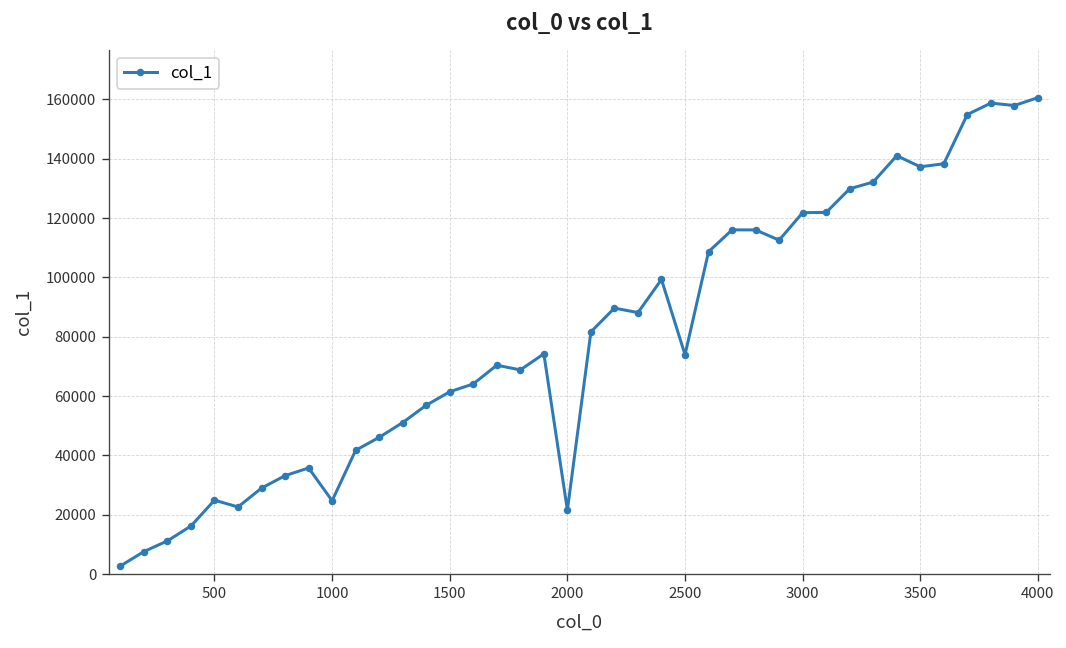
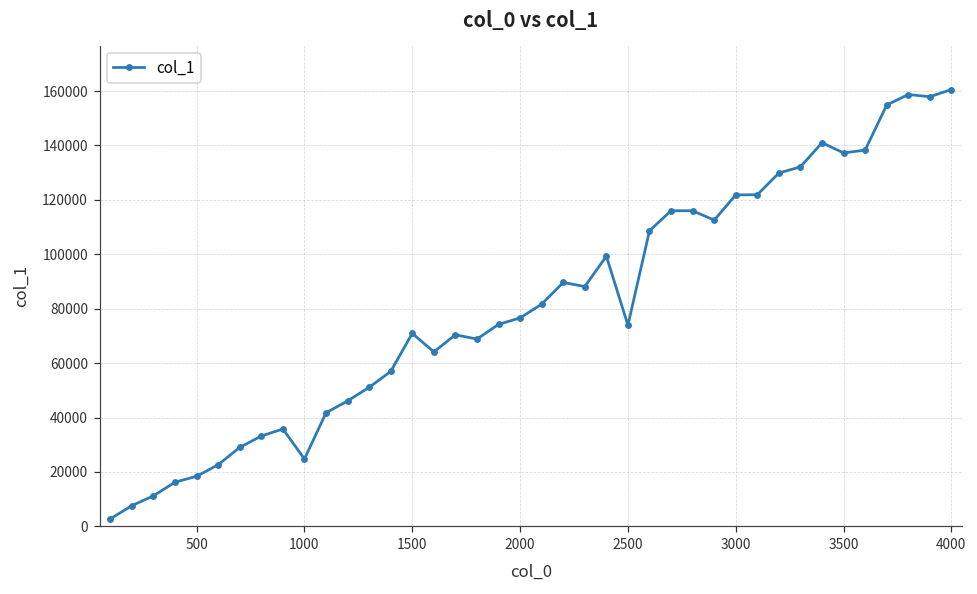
500: 25000 -> 18000
1500: 61000 -> 71000
2000: 22000 -> 77000
